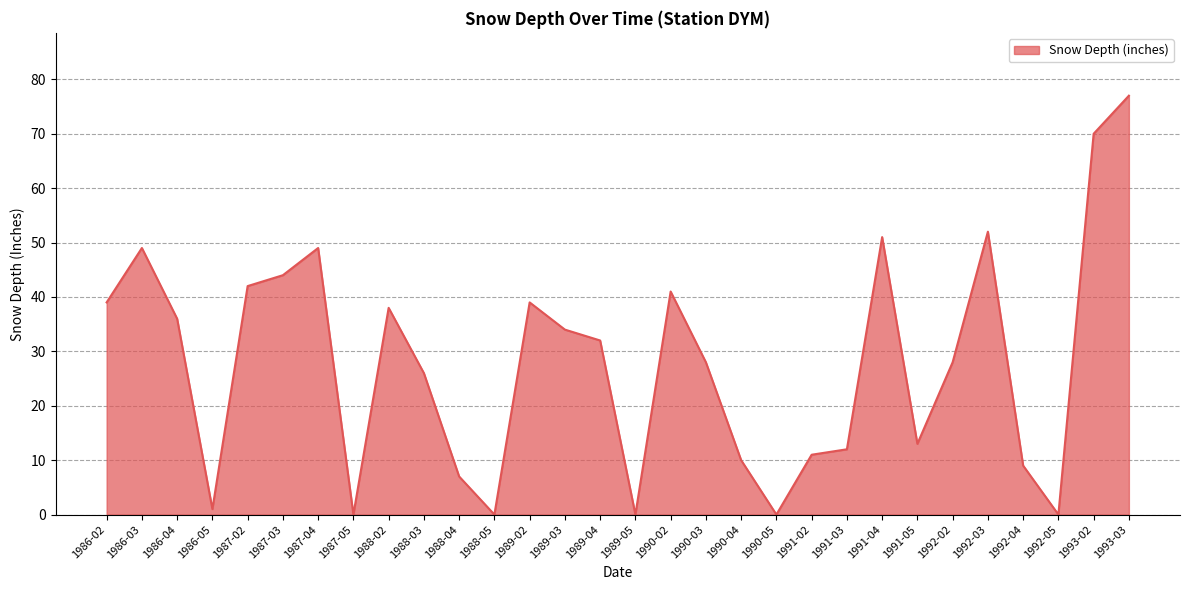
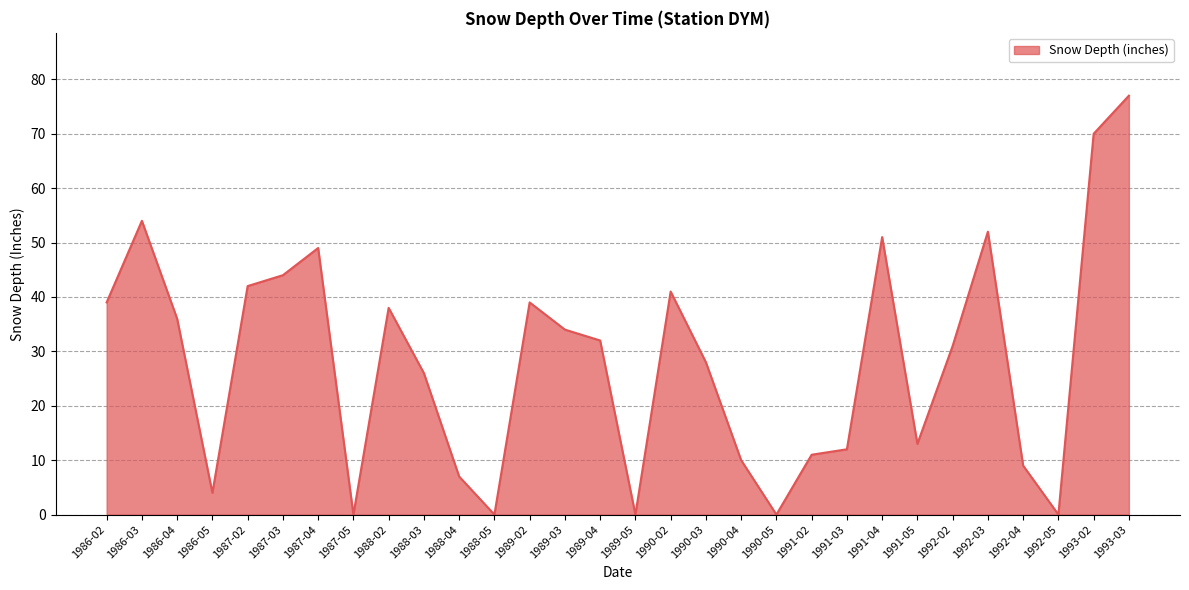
1986-03: 49 -> 54
1986-05: 1 -> 4
1992-02: 28 -> 31
